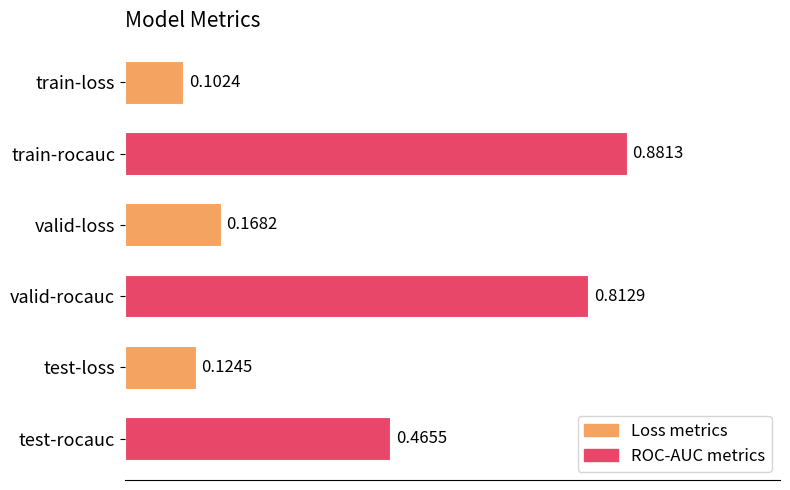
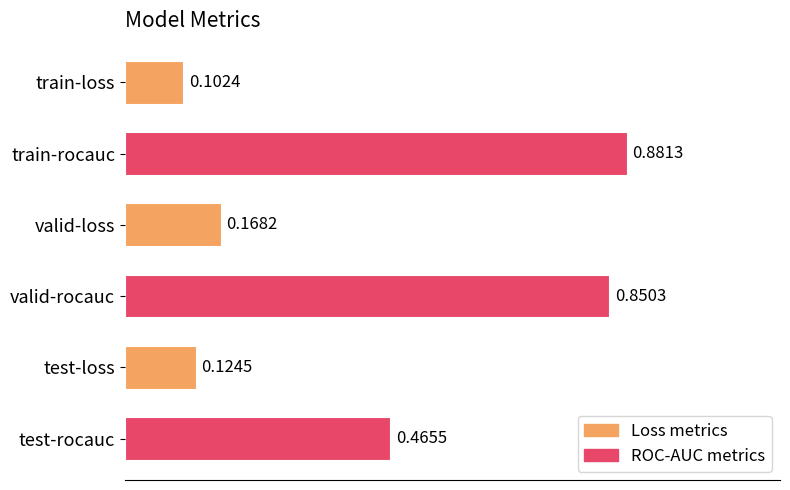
valid-rocauc: 0.8129 -> 0.8503
